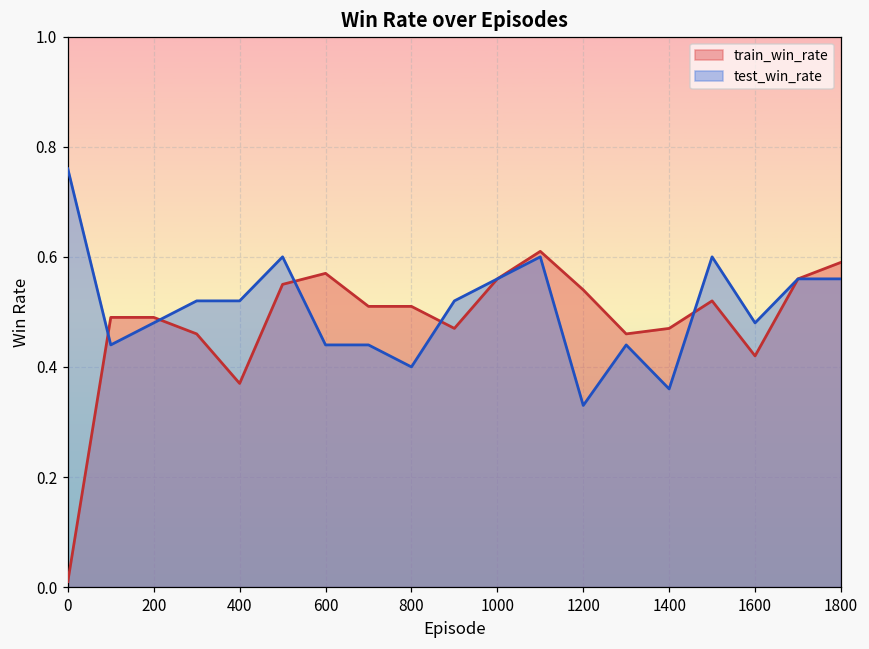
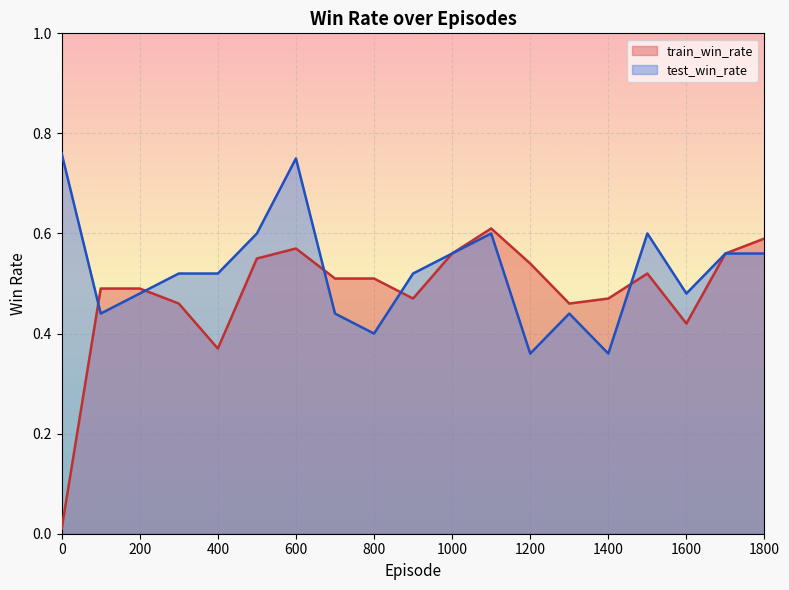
test_win_rate, 600: 0.44 -> 0.75
test_win_rate, 1200: 0.33 -> 0.36
